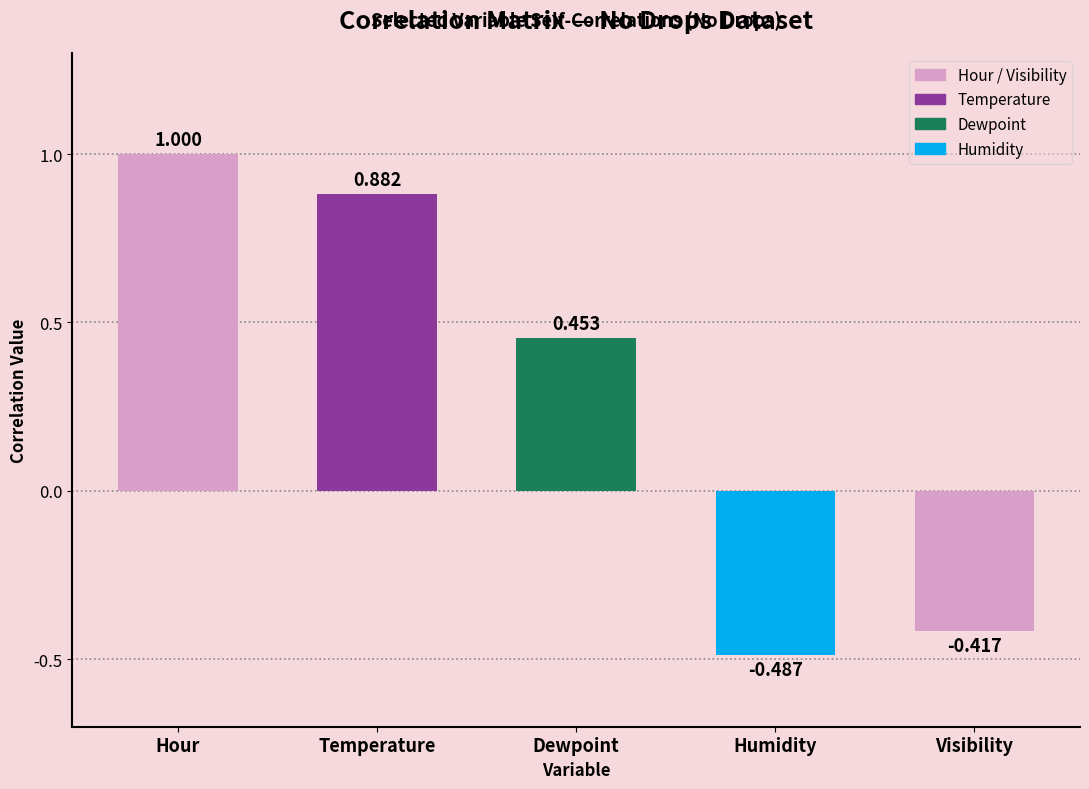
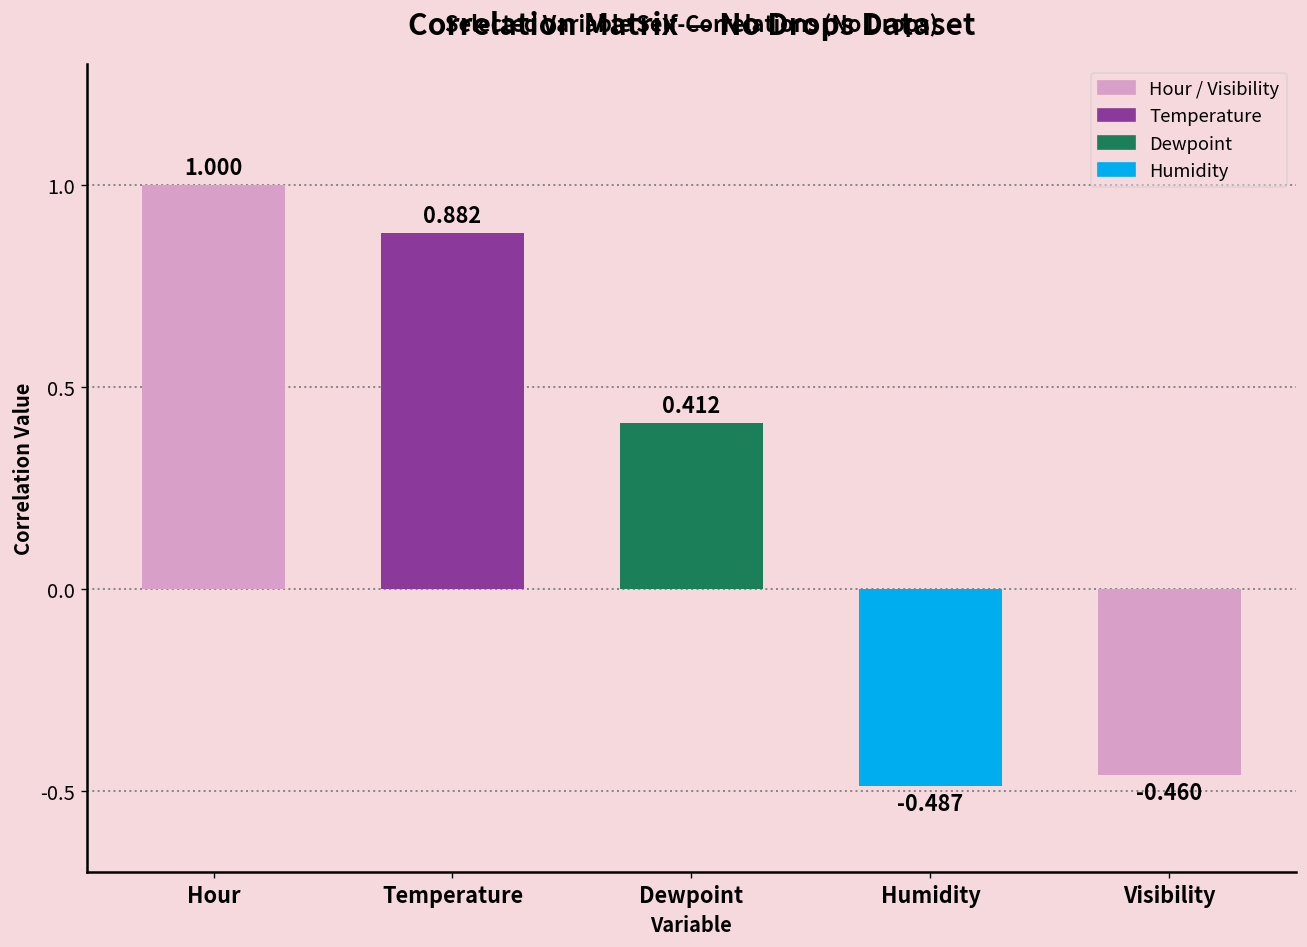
Dewpoint: 0.453 -> 0.412
Visibility: -0.417 -> -0.460
